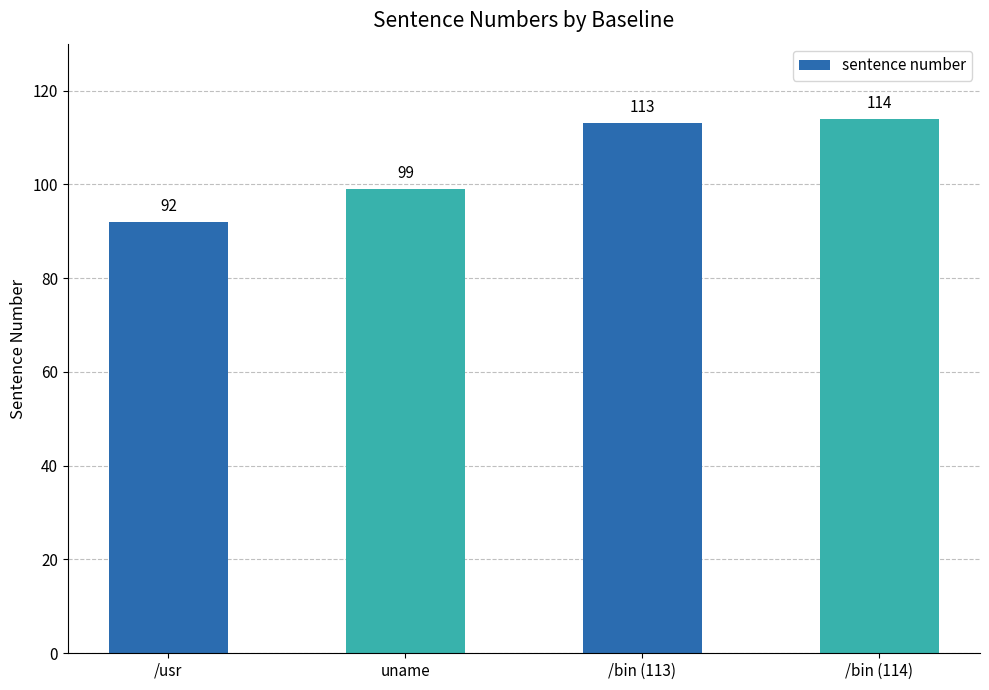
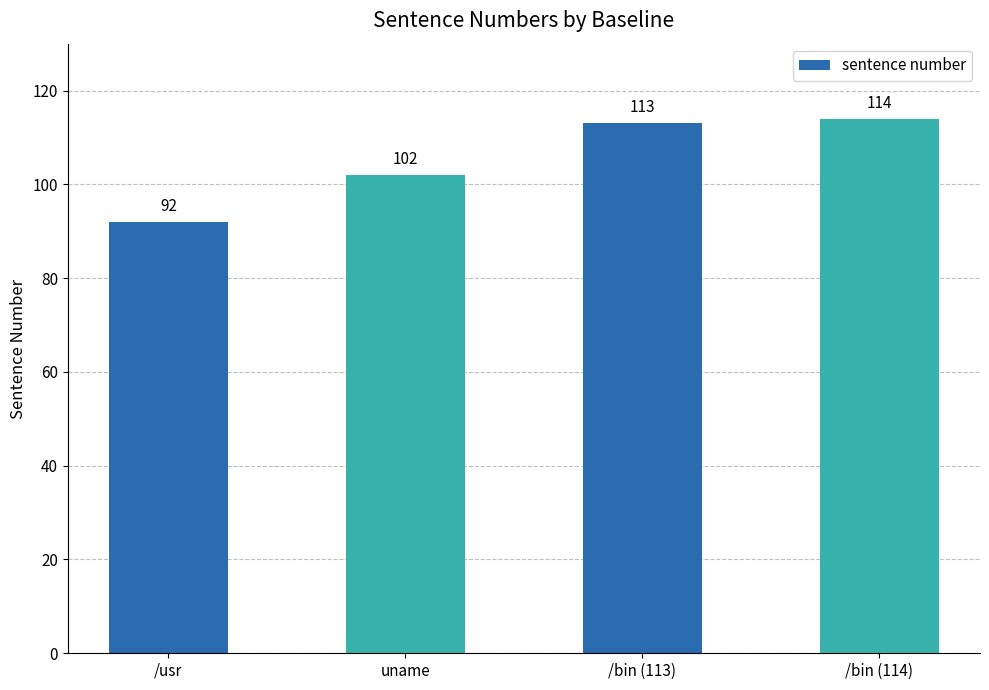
uname: 99 -> 102
